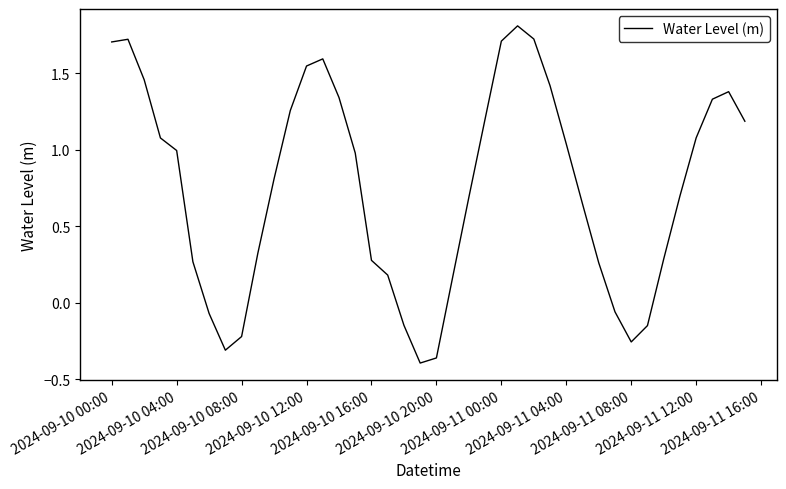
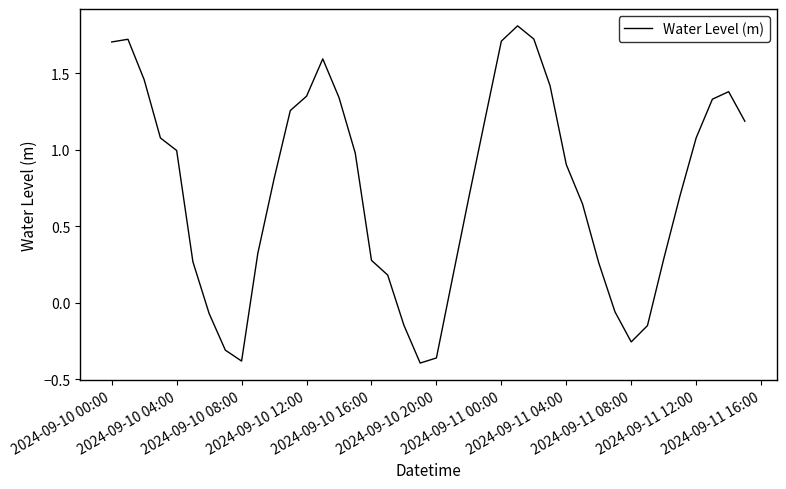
2024-09-10 08:00: -0.22 -> -0.38
2024-09-10 12:00: 1.55 -> 1.35
2024-09-11 04:00: 1.04 -> 0.90
